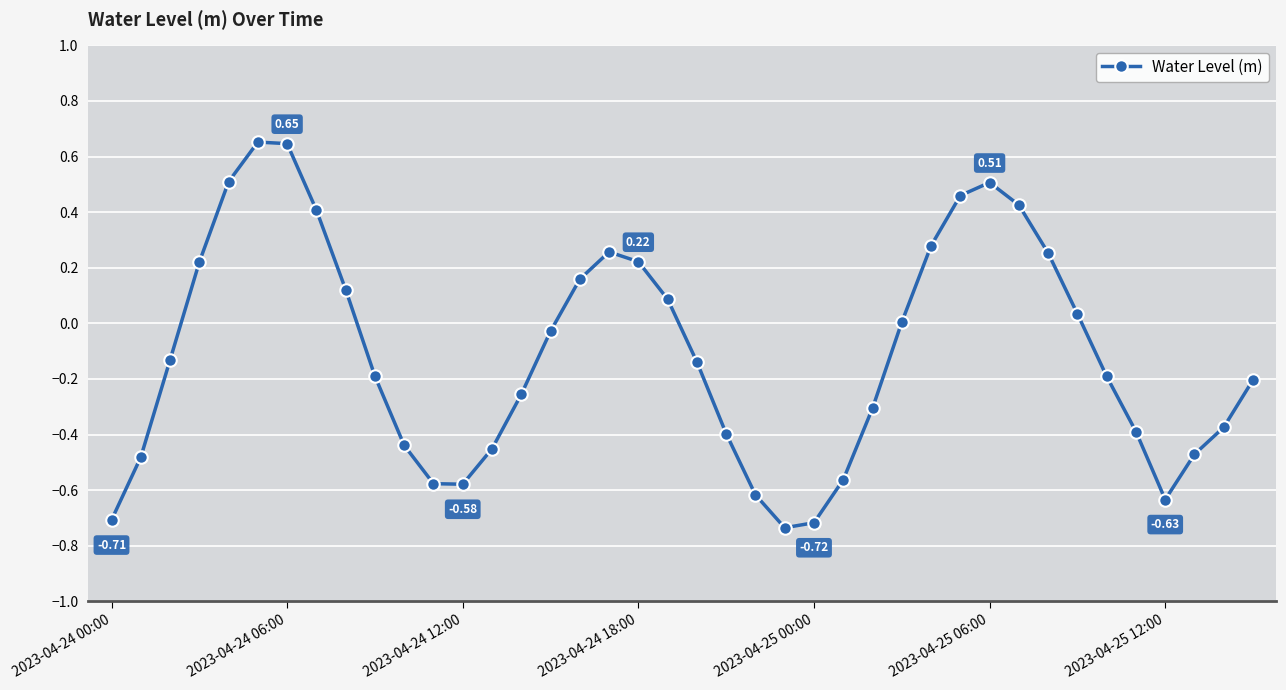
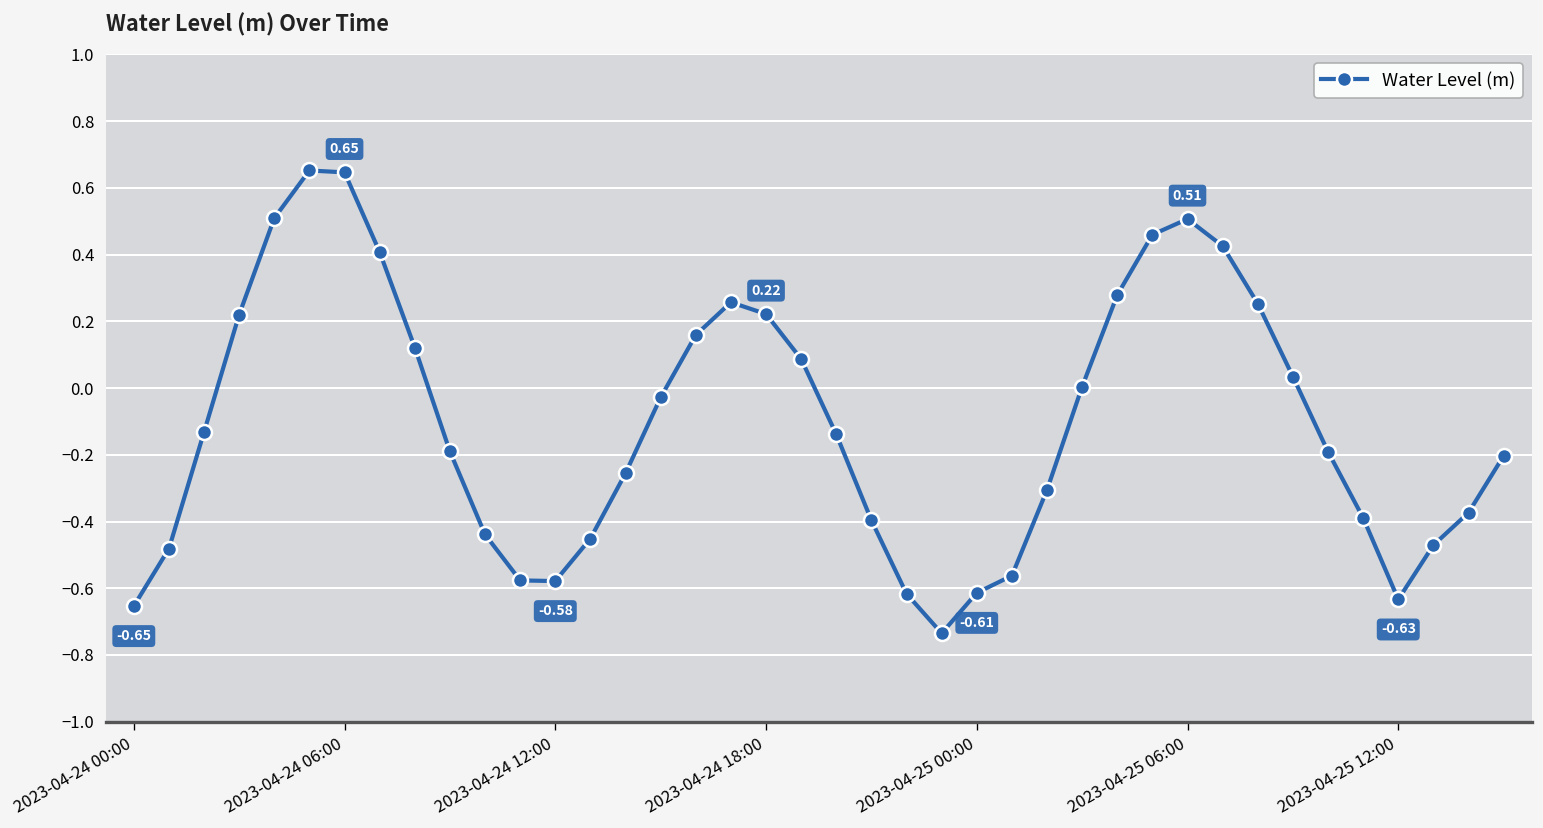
2023-04-24 00:00: -0.71 -> -0.65
2023-04-25 00:00: -0.72 -> -0.61
